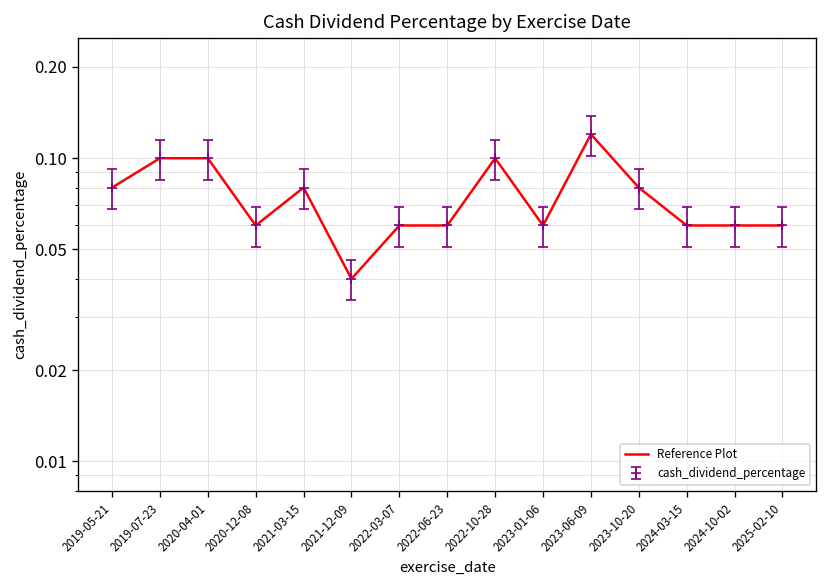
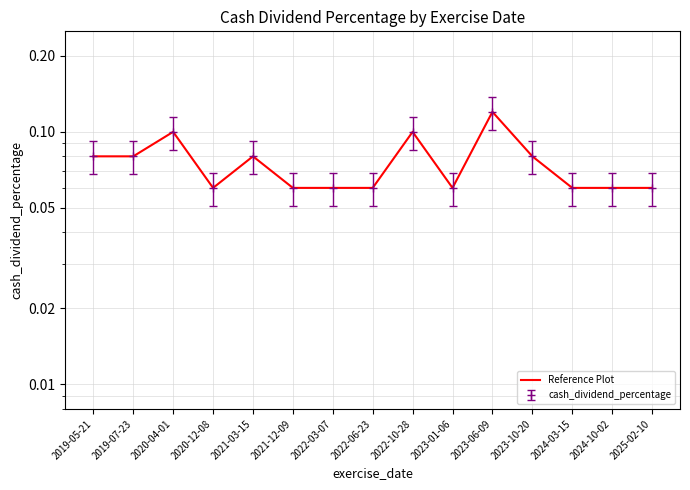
Reference Plot, 2019-07-23: 0.10 -> 0.08
Reference Plot, 2021-12-09: 0.04 -> 0.06
